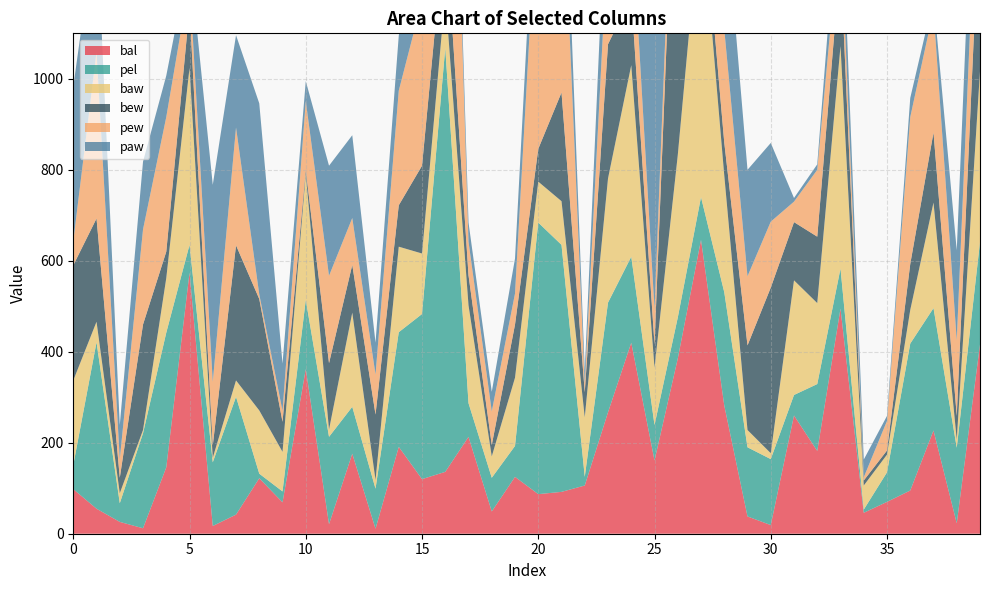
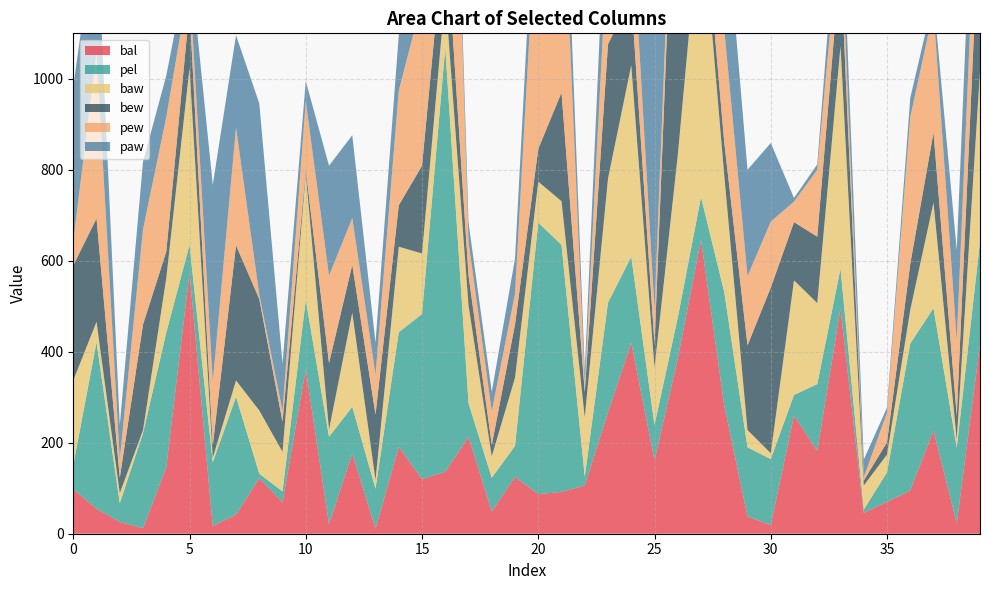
bew, 35: 10 -> 30
